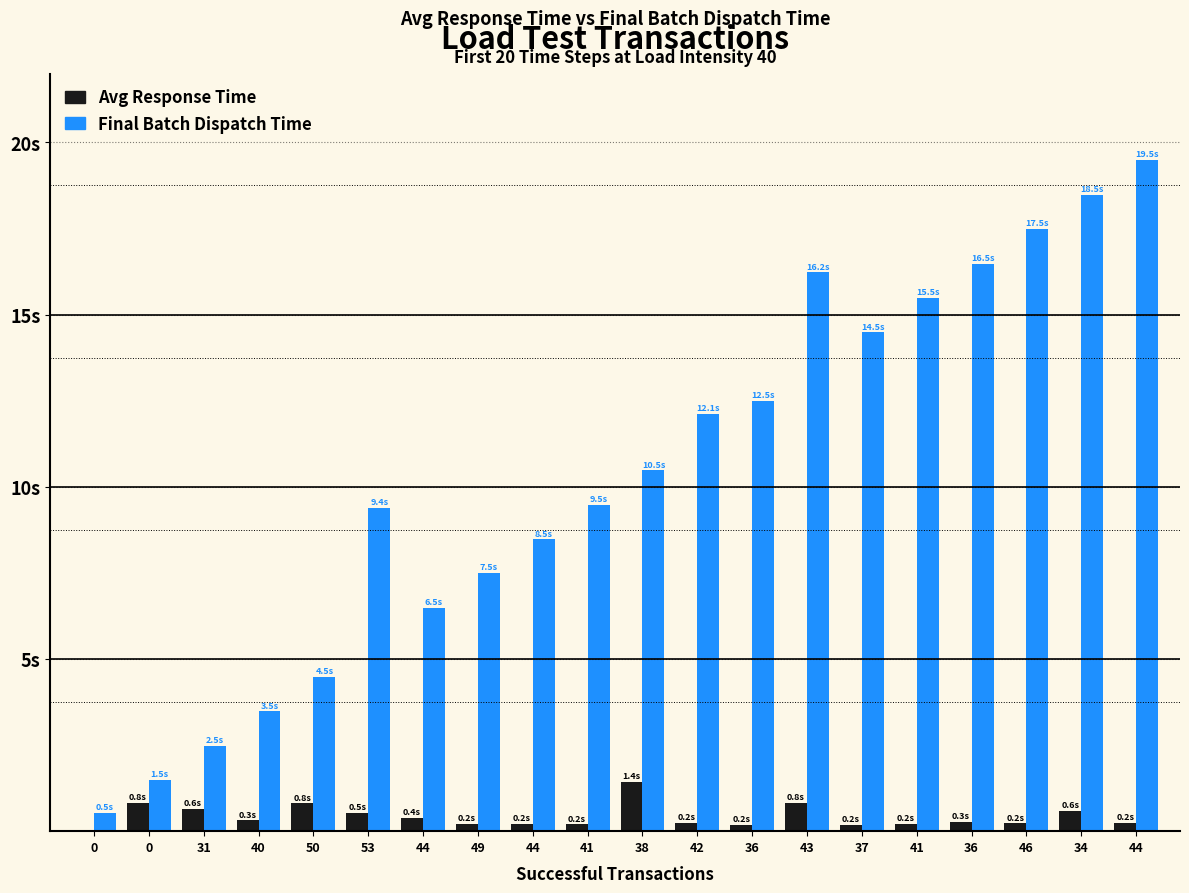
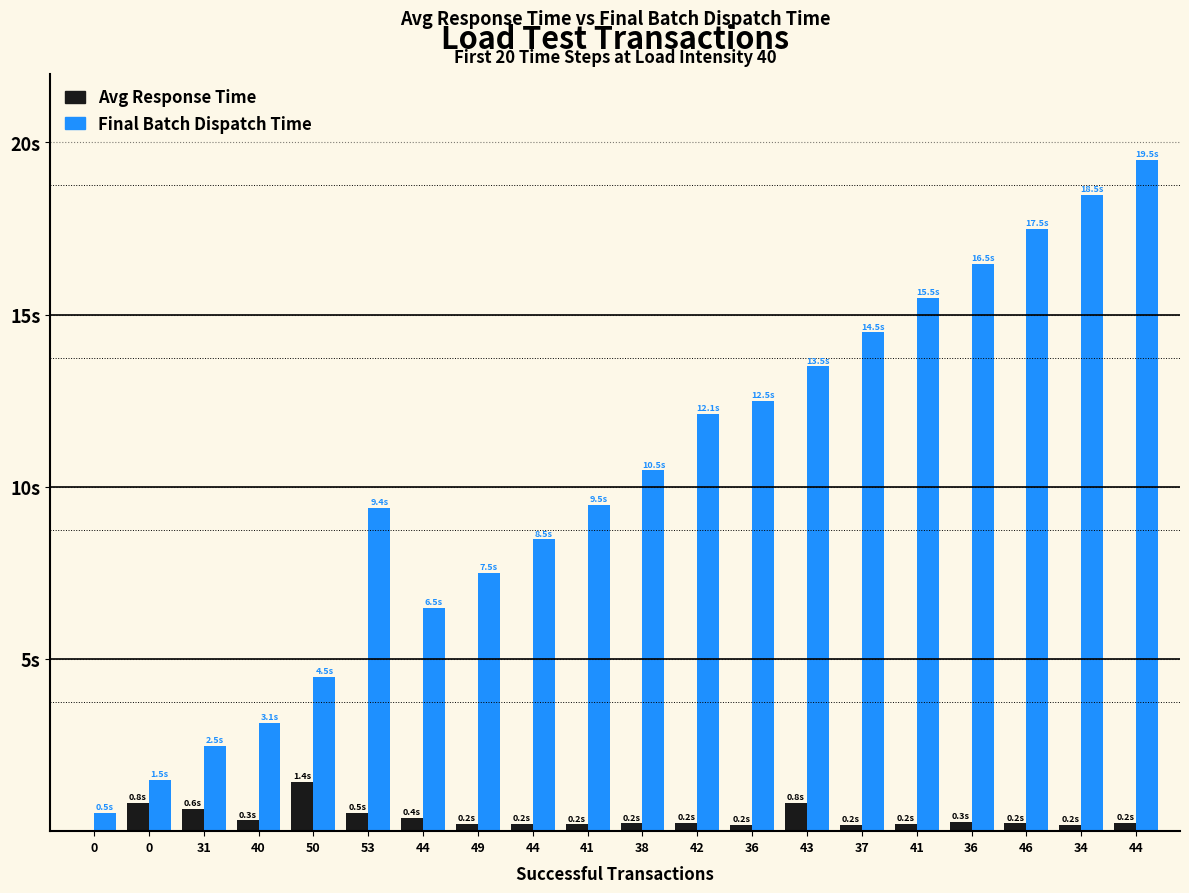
Final Batch Dispatch Time, 40: 3.5s -> 3.1s
Avg Response Time, 50: 0.8s -> 1.4s
Avg Response Time, 38: 1.4s -> 0.2s
Final Batch Dispatch Time, 43: 16.2s -> 13.5s
Avg Response Time, 34: 0.6s -> 0.2s
